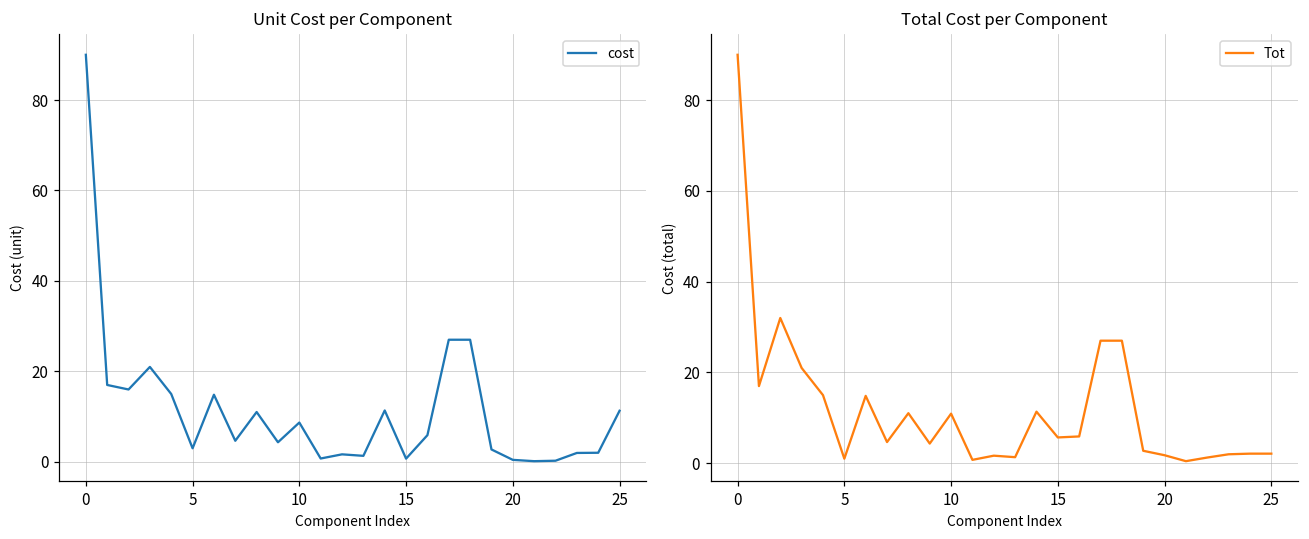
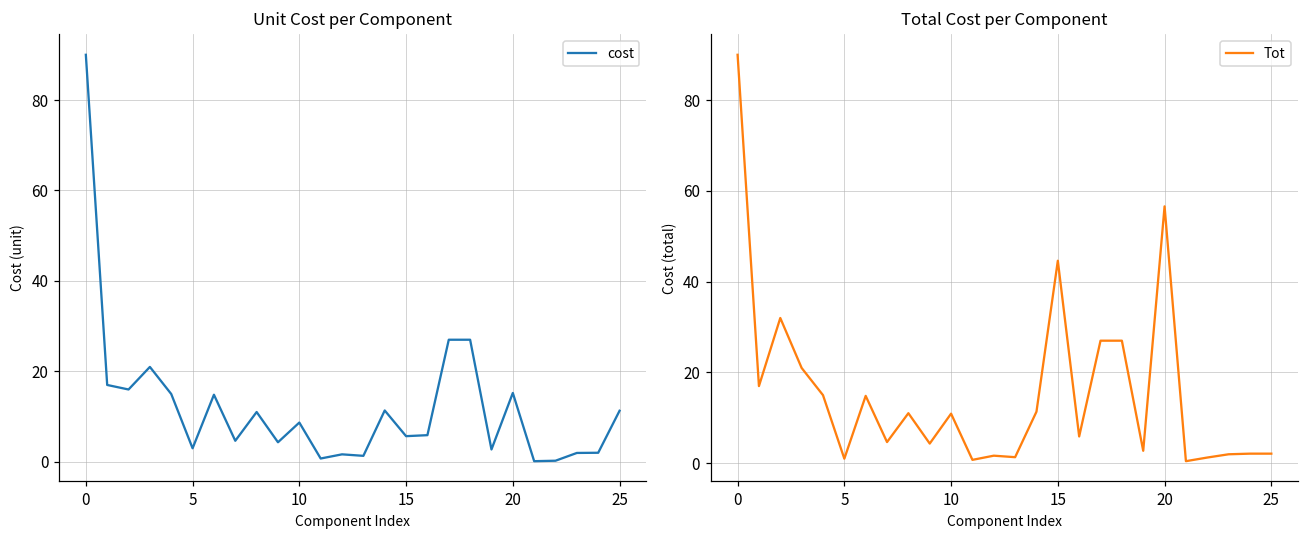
Unit Cost per Component, 15: 1 -> 6
Unit Cost per Component, 20: 0 -> 15
Total Cost per Component, 15: 6 -> 45
Total Cost per Component, 20: 2 -> 57
